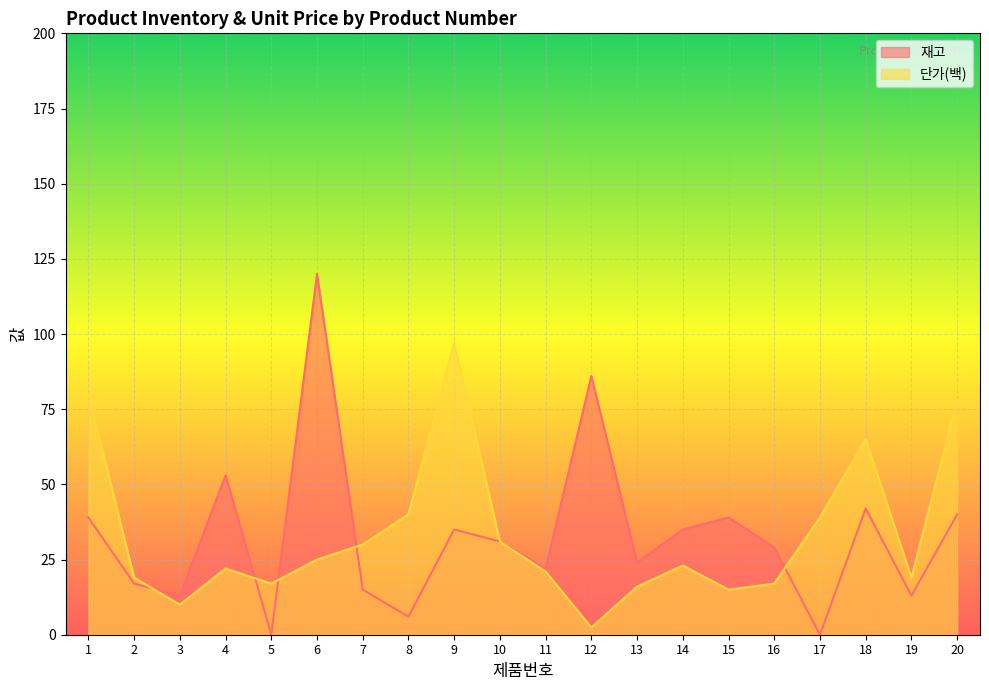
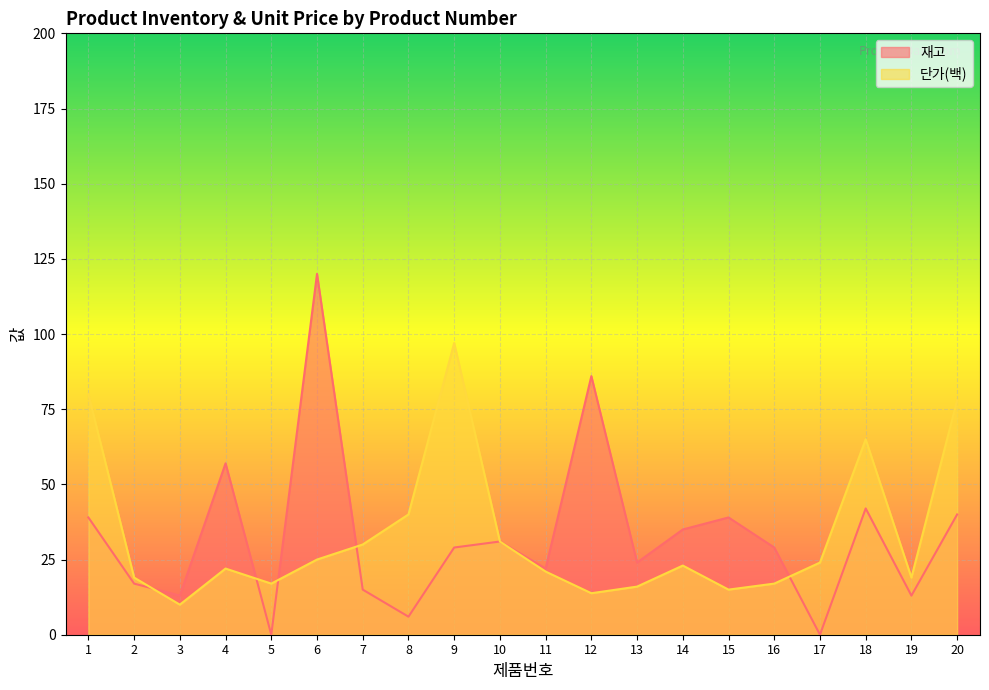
재고, 4: 53 -> 57
재고, 9: 35 -> 29
단가(백), 12: 2 -> 14
단가(백), 17: 39 -> 24
